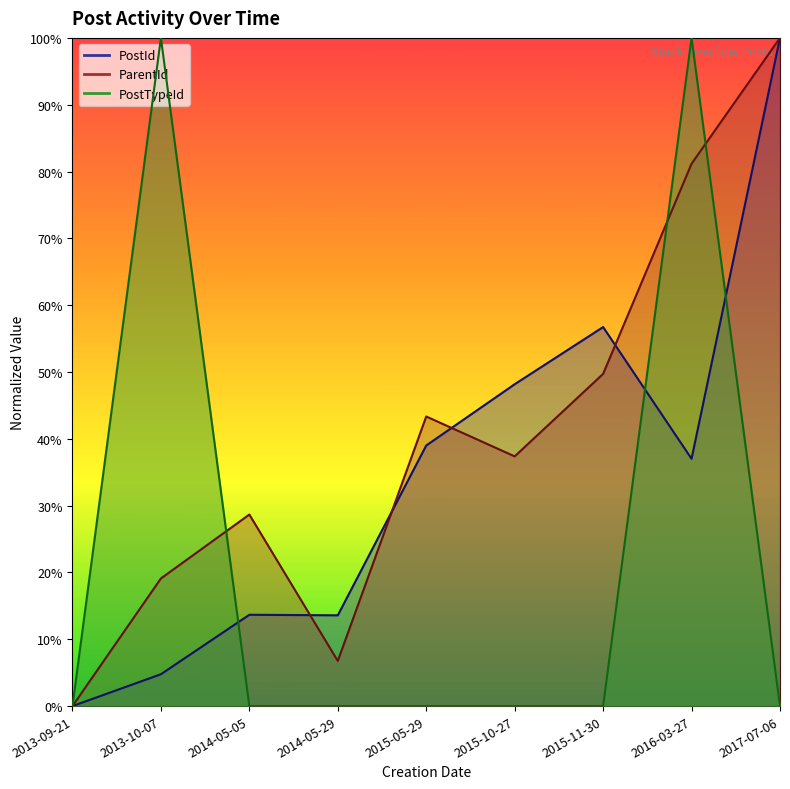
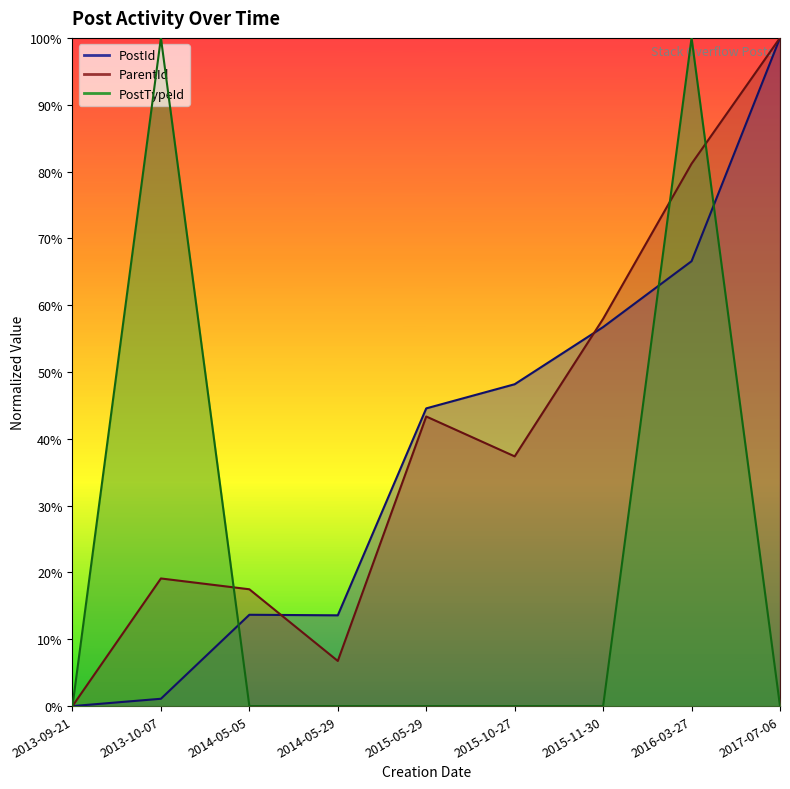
PostId, 2013-10-07: 5% -> 1%
ParentId, 2014-05-05: 29% -> 17%
PostId, 2015-05-29: 39% -> 45%
ParentId, 2015-11-30: 50% -> 58%
PostId, 2016-03-27: 37% -> 67%
